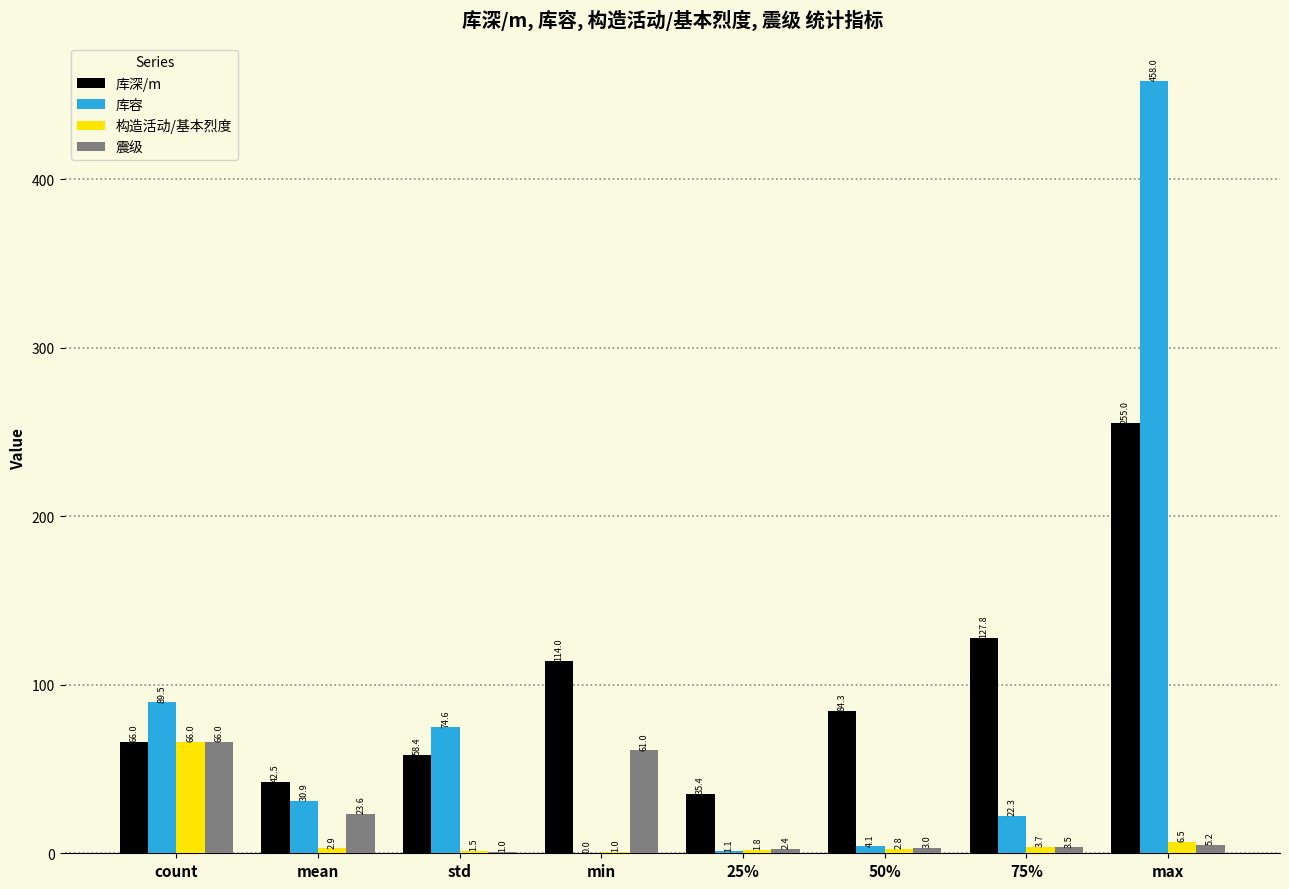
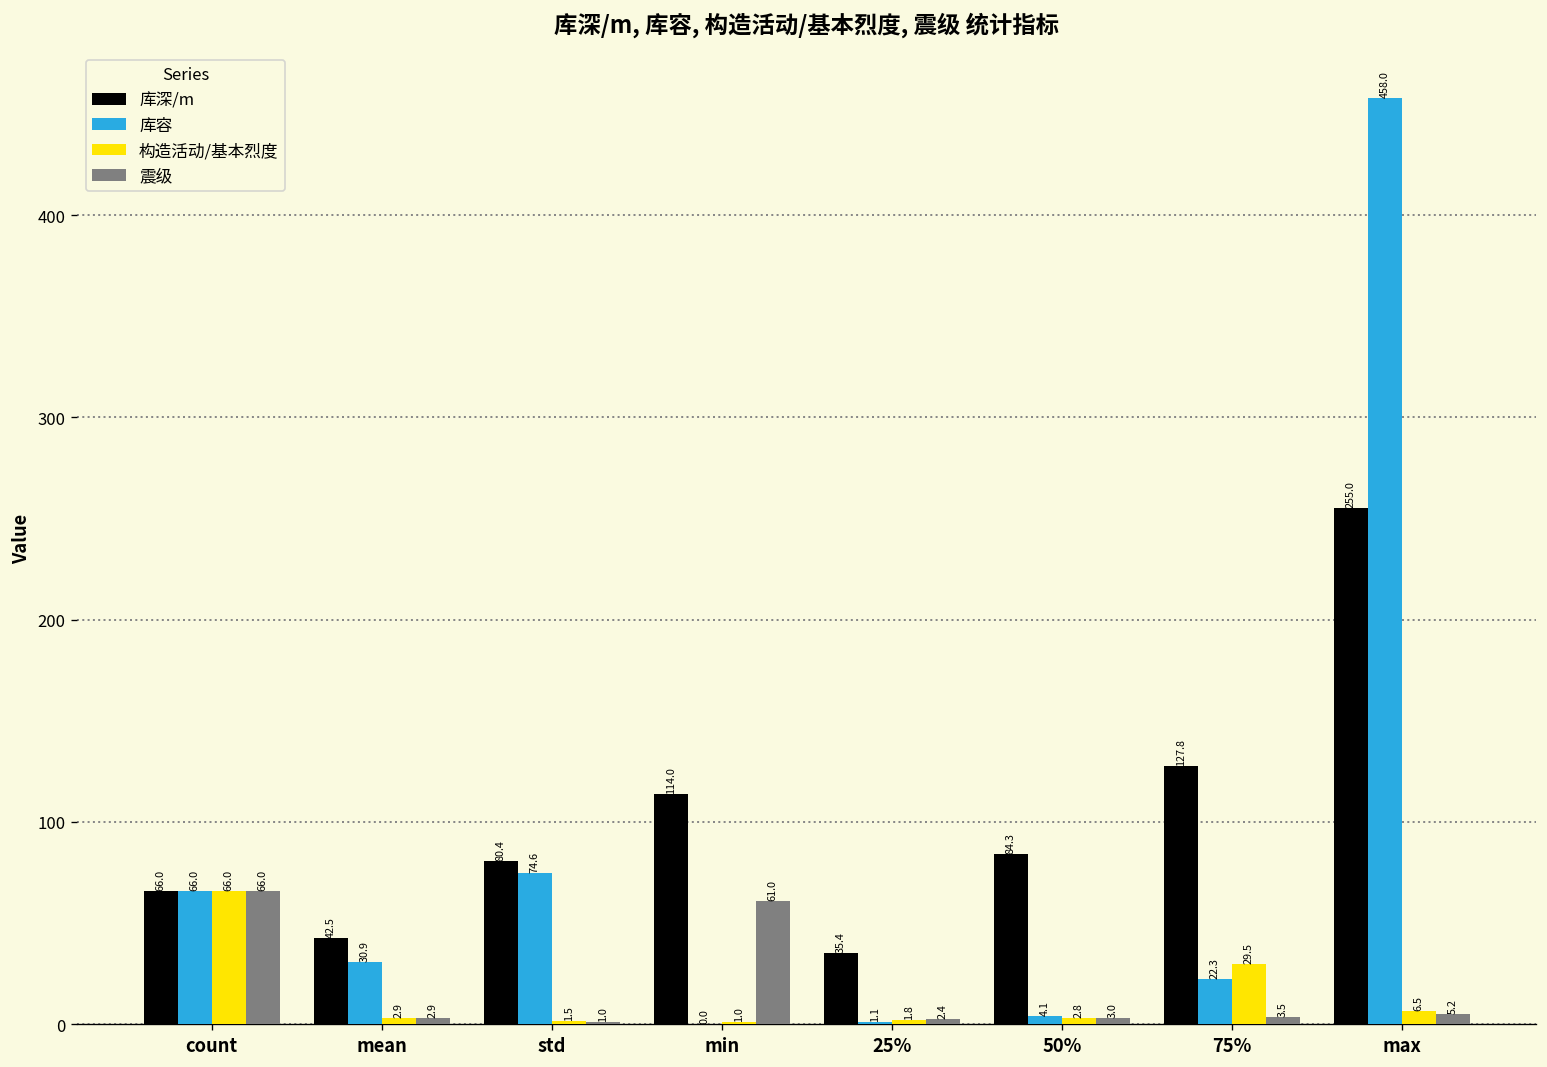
库容, count: 89.5 -> 66.0
震级, mean: 23.6 -> 2.9
库深/m, std: 58.4 -> 80.4
构造活动/基本烈度, 75%: 3.7 -> 29.5
